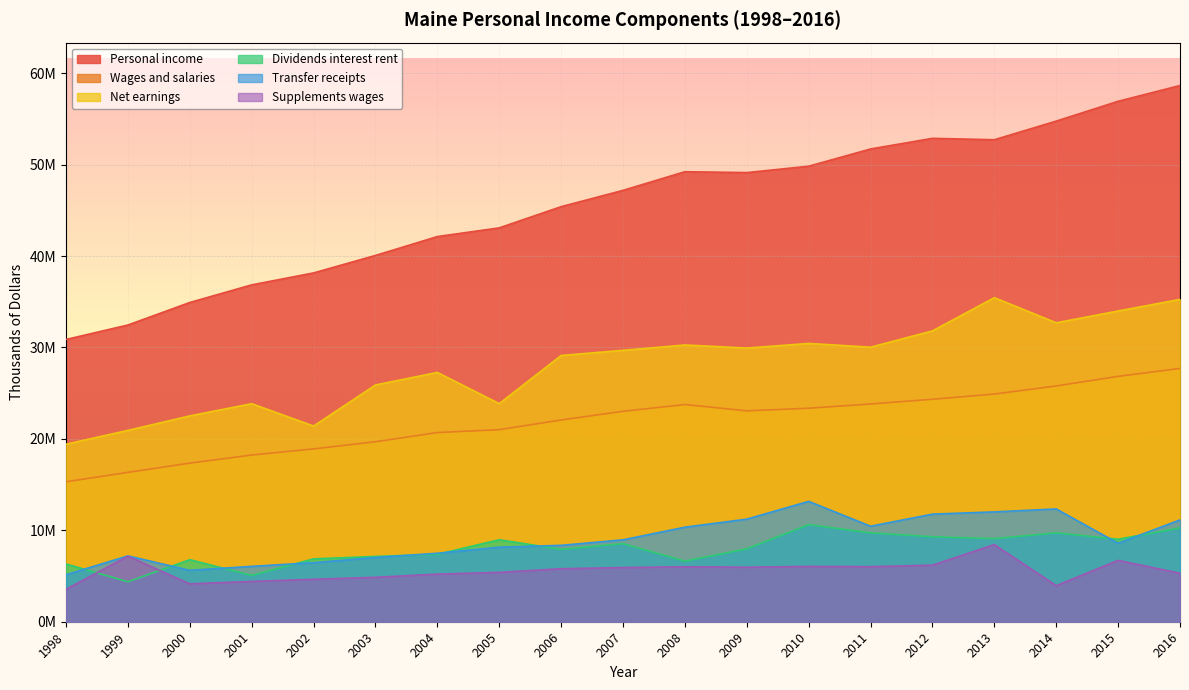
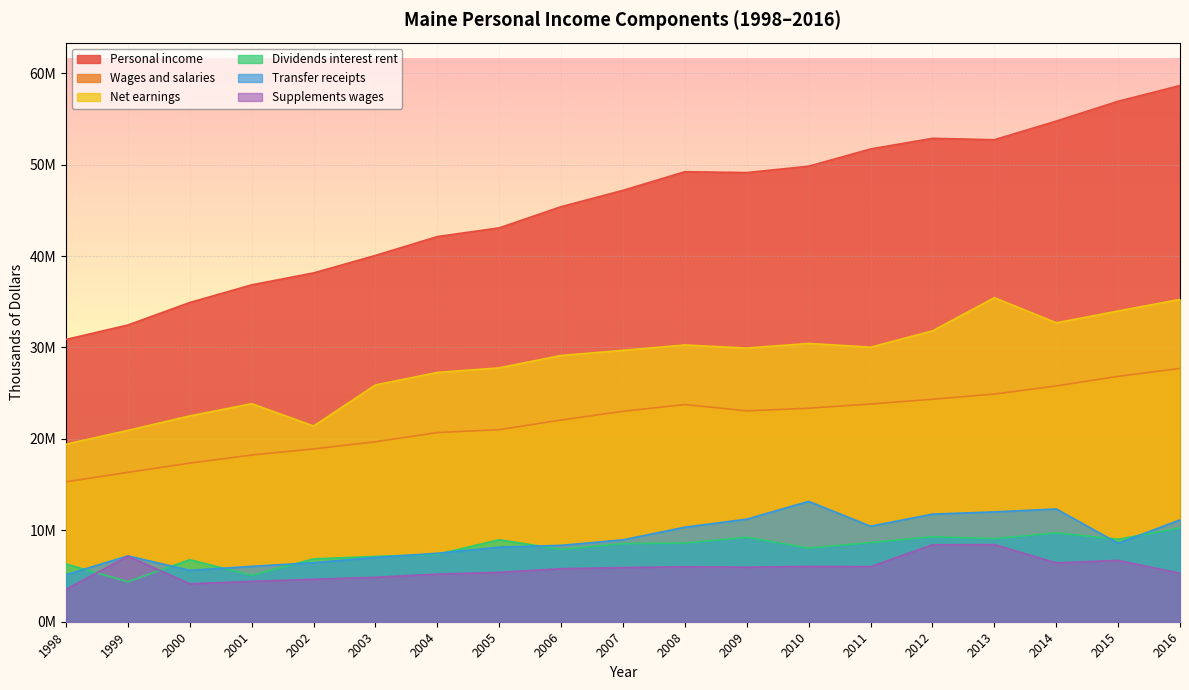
Net earnings, 2005: 24000000 -> 28000000
Dividends interest rent, 2008: 7000000 -> 9000000
Dividends interest rent, 2009: 8000000 -> 9000000
Dividends interest rent, 2010: 11000000 -> 8000000
Dividends interest rent, 2011: 10000000 -> 9000000
Supplements wages, 2012: 6000000 -> 8000000
Supplements wages, 2014: 4000000 -> 6000000
